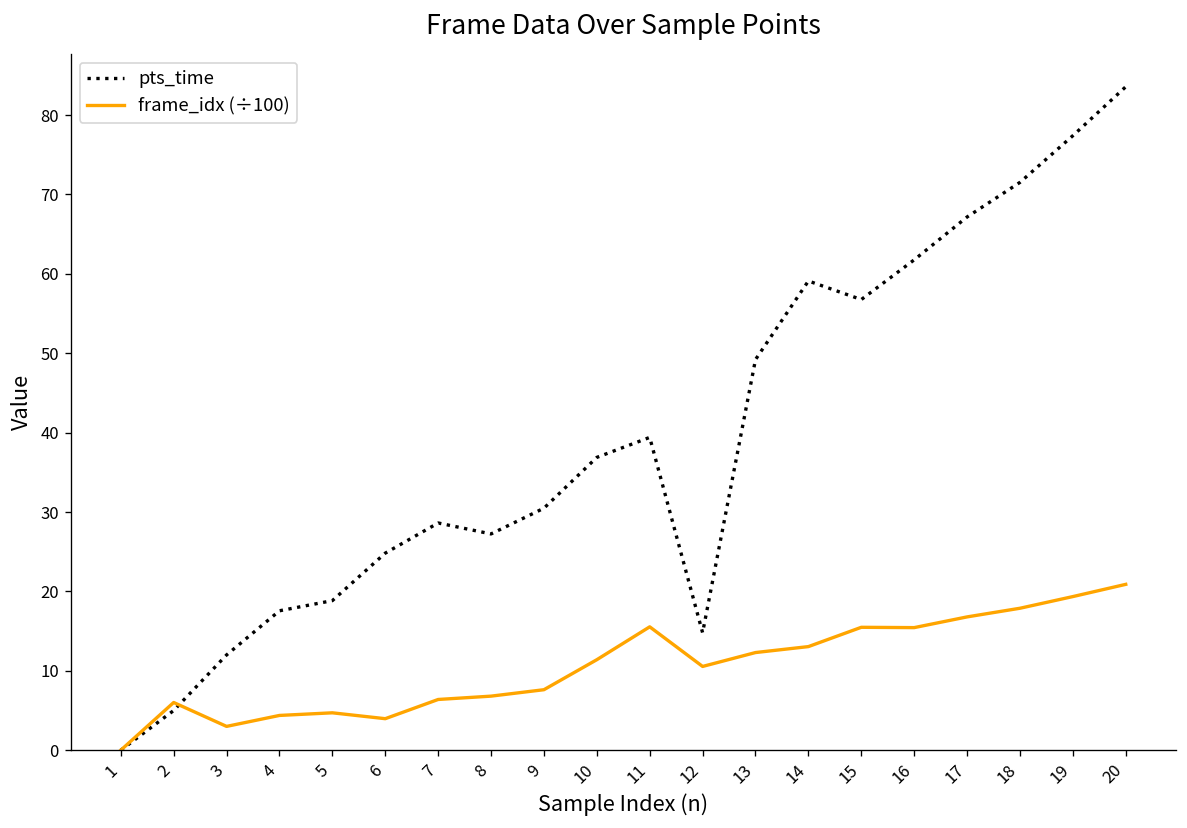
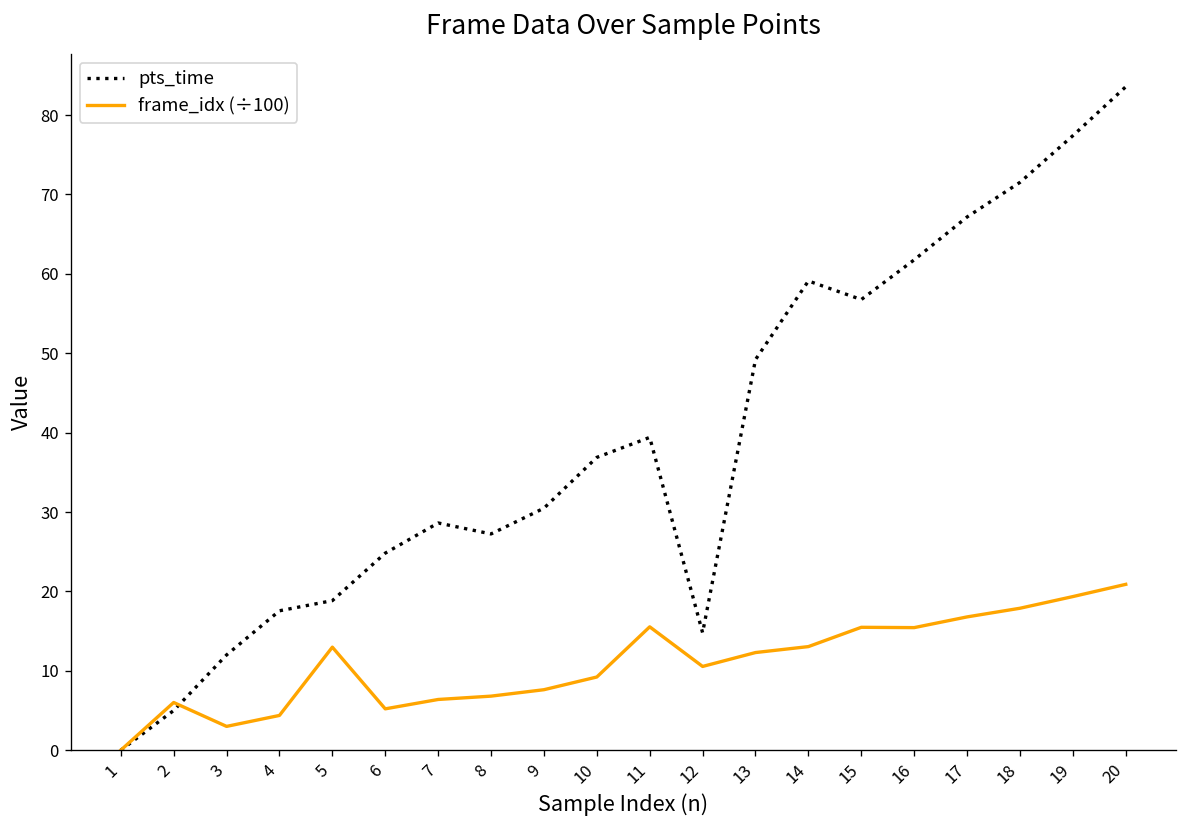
frame_idx (÷100), 5: 5 -> 13
frame_idx (÷100), 6: 4 -> 5
frame_idx (÷100), 10: 11 -> 9
